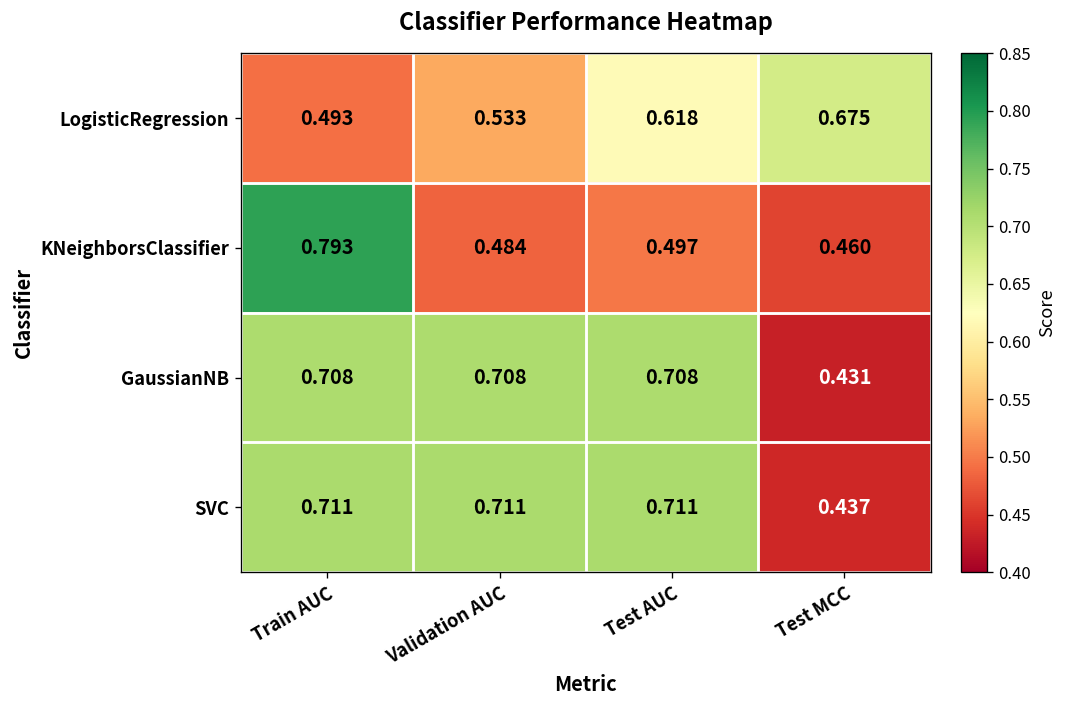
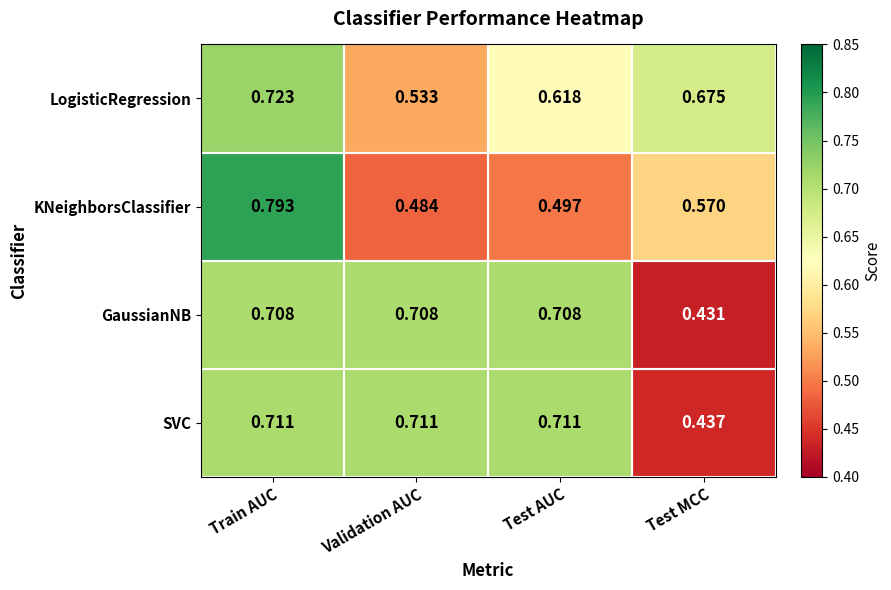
LogisticRegression, Train AUC: 0.493 -> 0.723
KNeighborsClassifier, Test MCC: 0.460 -> 0.570
